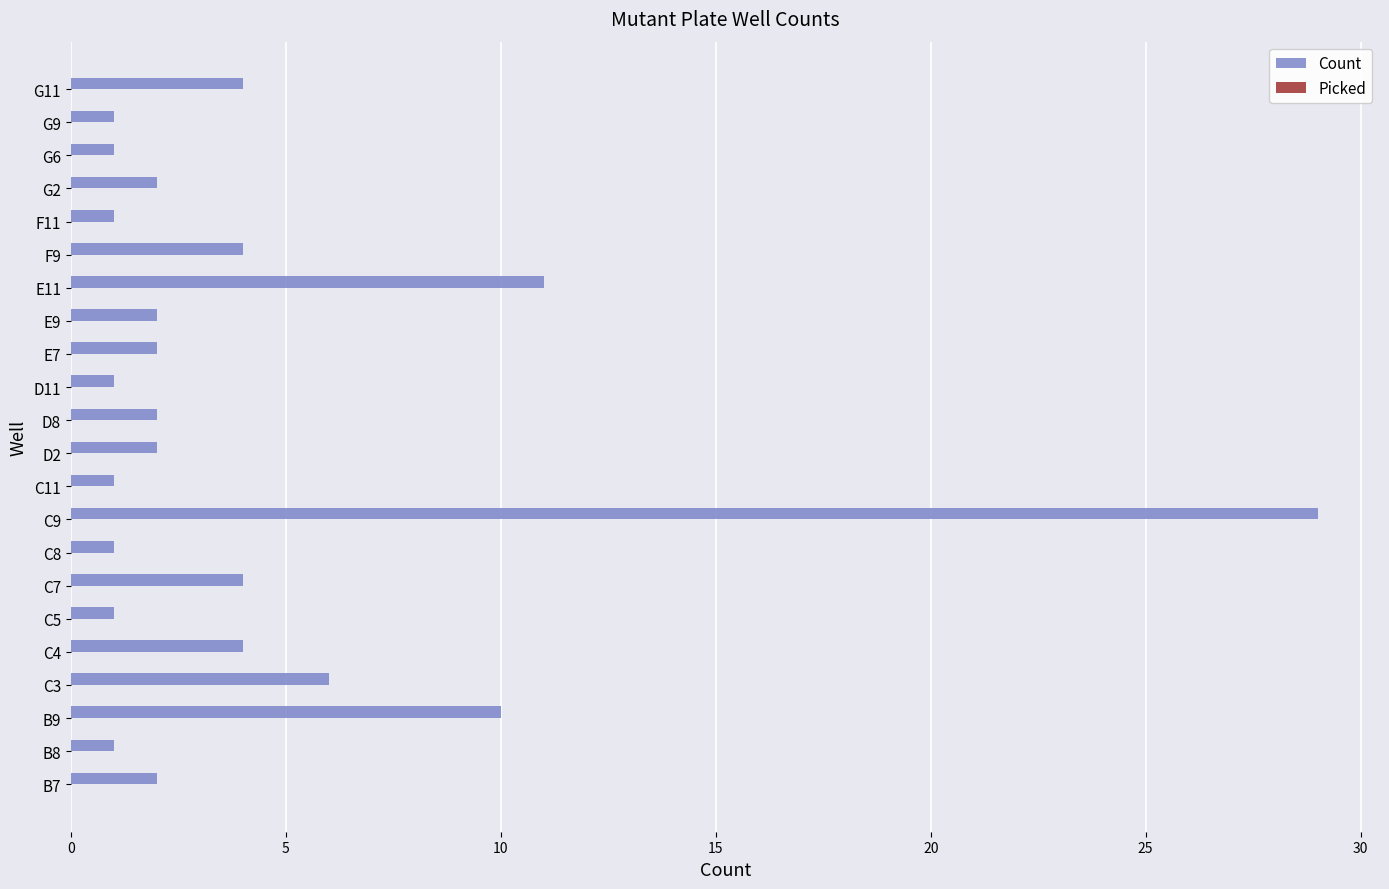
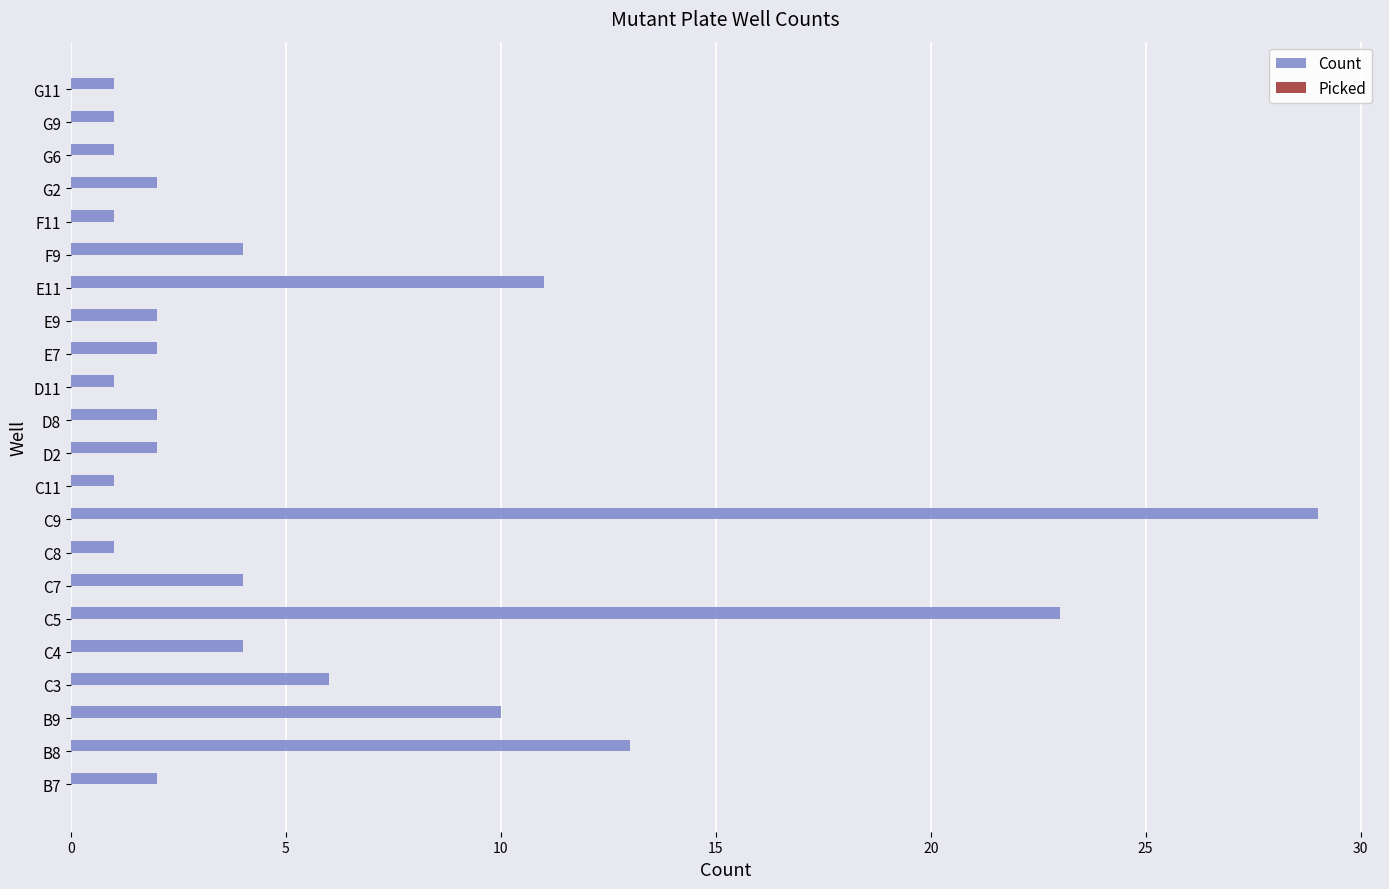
Count, G11: 4 -> 1
Count, C5: 1 -> 23
Count, B8: 1 -> 13
